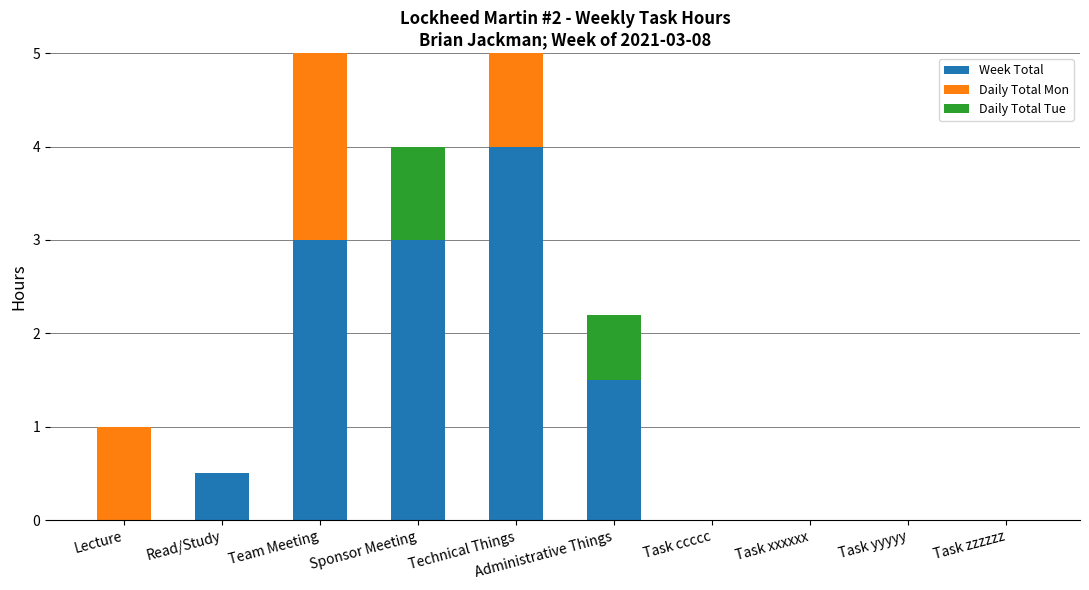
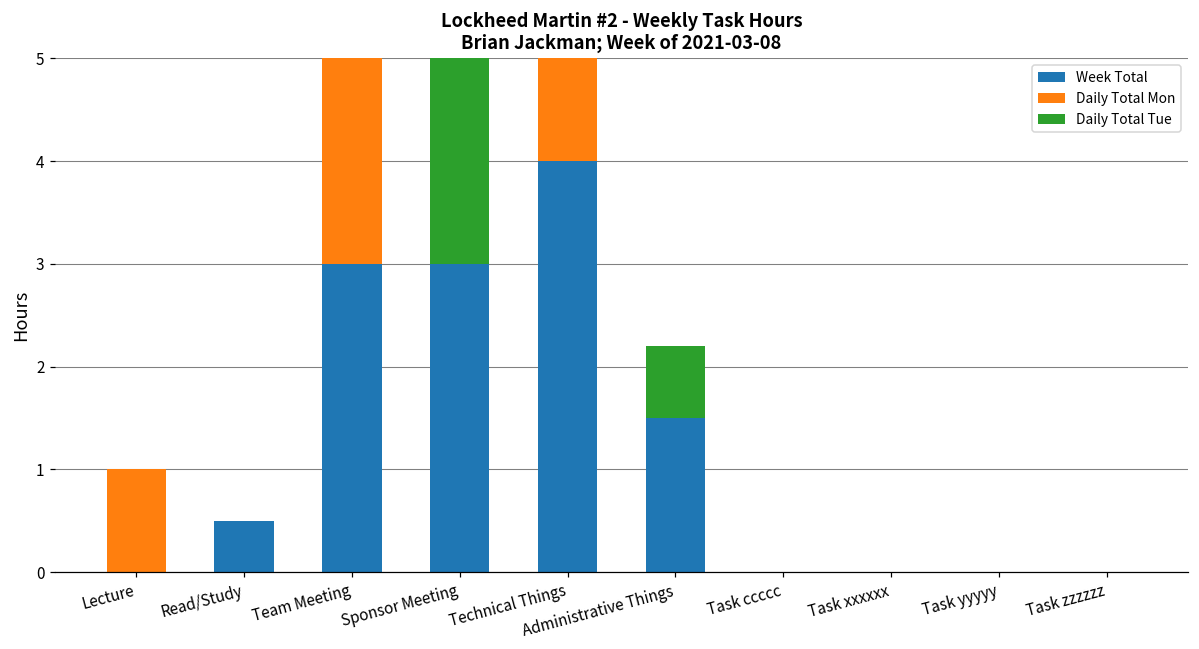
Daily Total Tue, Sponsor Meeting: 1 -> 2
